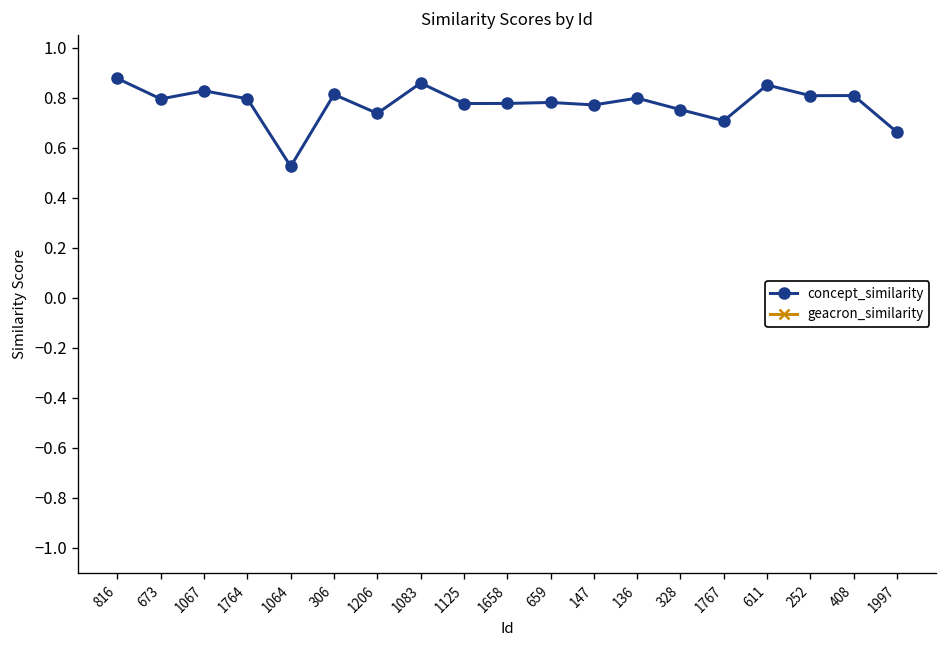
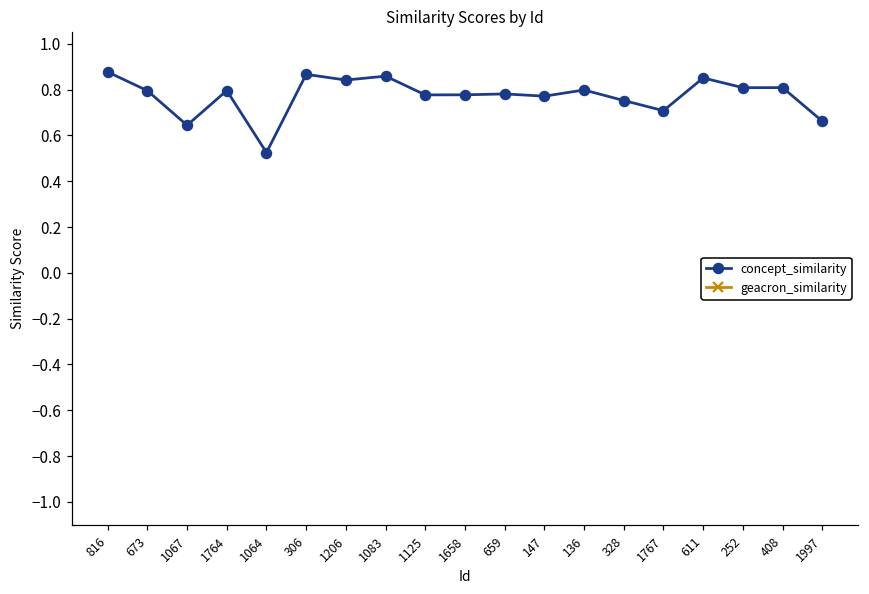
1067: 0.83 -> 0.64
306: 0.81 -> 0.87
1206: 0.74 -> 0.84
